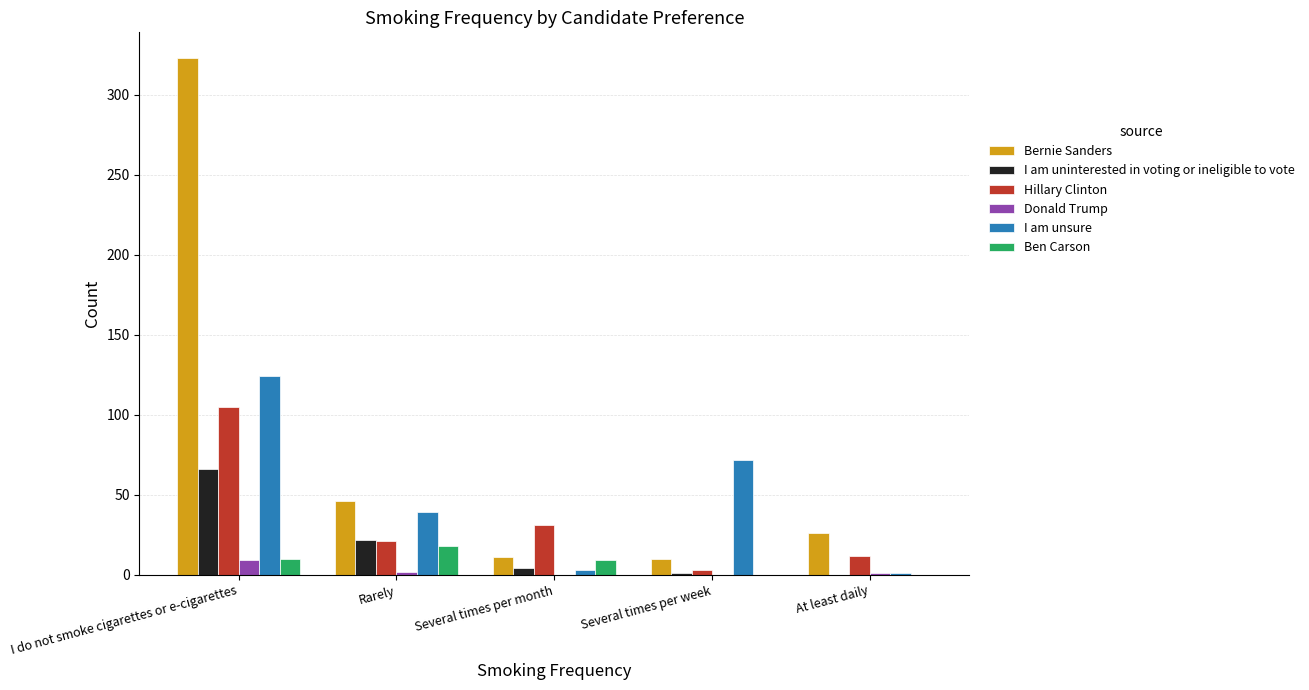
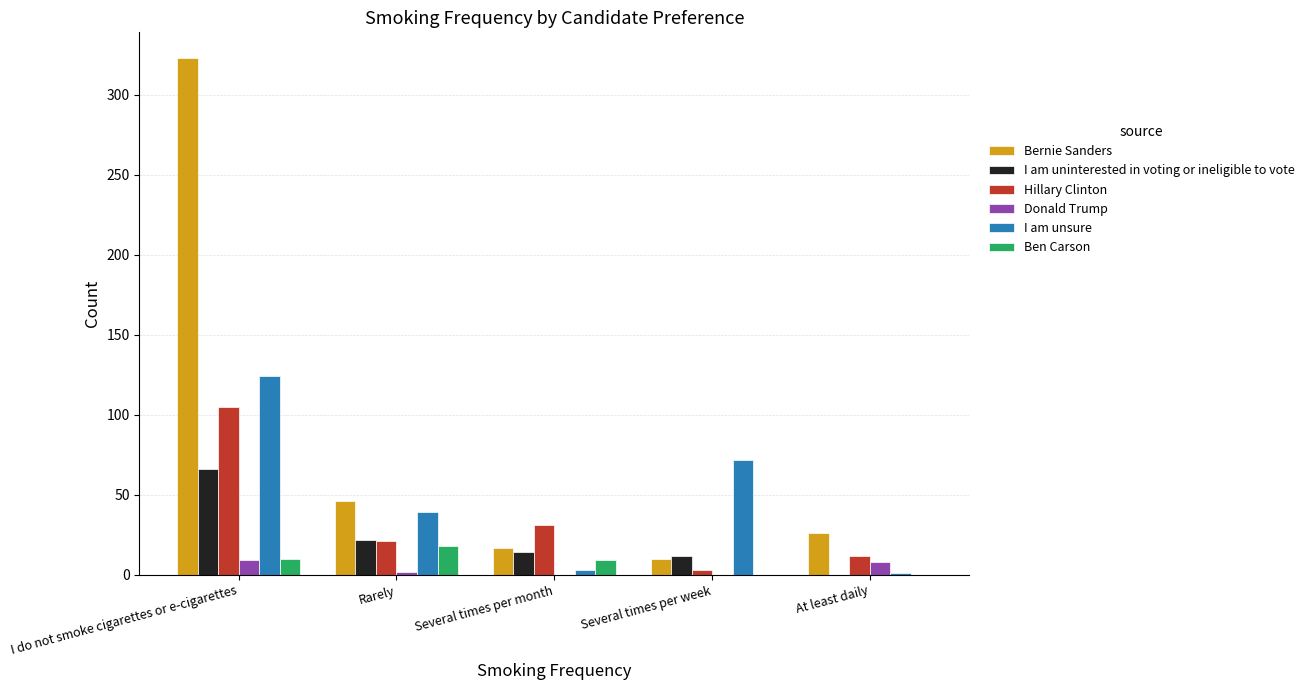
Bernie Sanders, Several times per month: 11 -> 17
I am uninterested in voting or ineligible to vote, Several times per month: 4 -> 14
I am uninterested in voting or ineligible to vote, Several times per week: 1 -> 12
Donald Trump, At least daily: 1 -> 8
